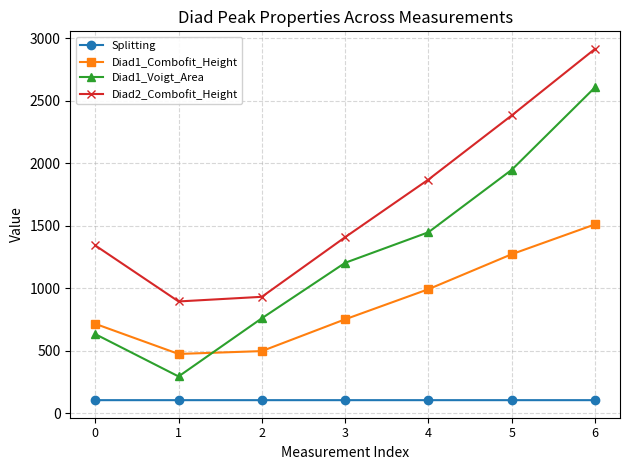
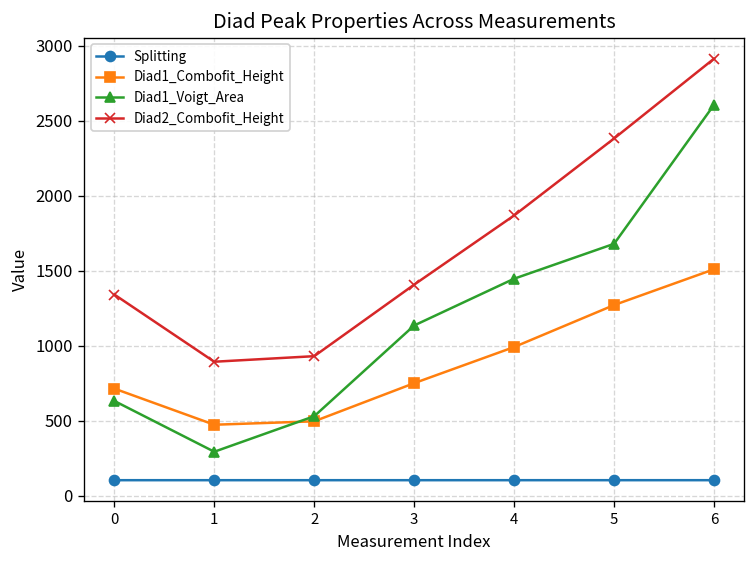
Diad1_Voigt_Area, 2: 760 -> 530
Diad1_Voigt_Area, 3: 1200 -> 1130
Diad1_Voigt_Area, 5: 1950 -> 1680
